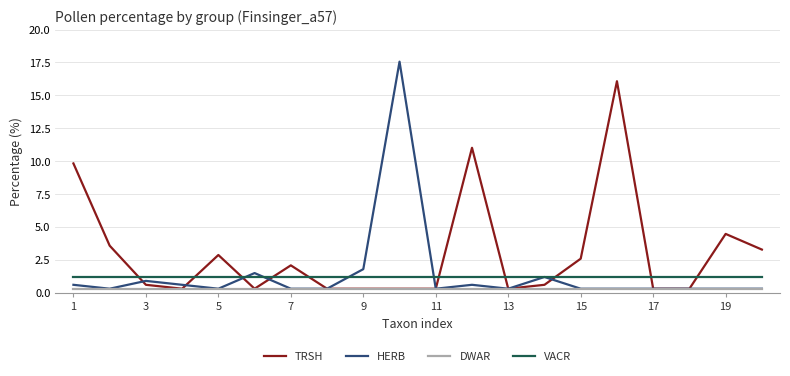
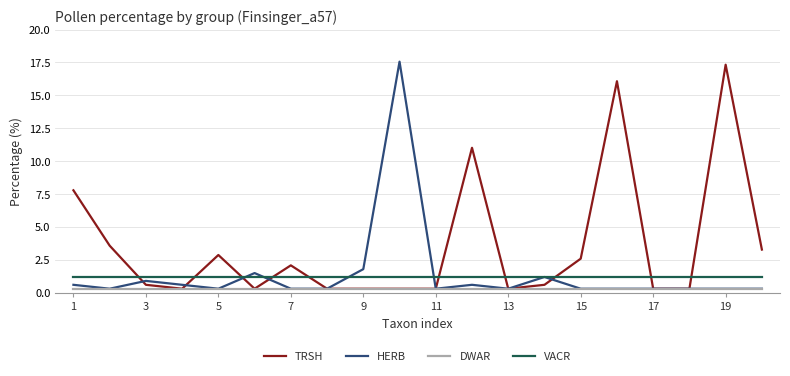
TRSH, 1: 9.8 -> 7.8
TRSH, 19: 4.5 -> 17.3
